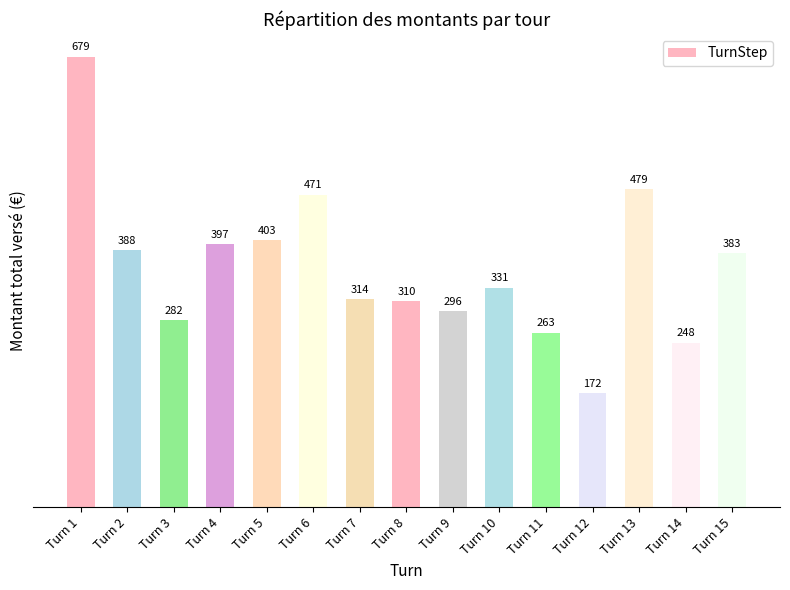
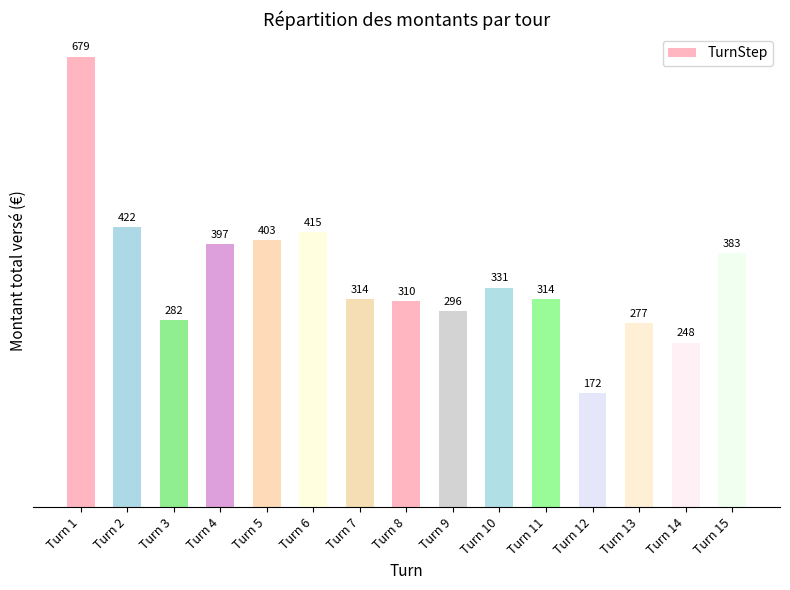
Turn 2: 388 -> 422
Turn 6: 471 -> 415
Turn 11: 263 -> 314
Turn 13: 479 -> 277
